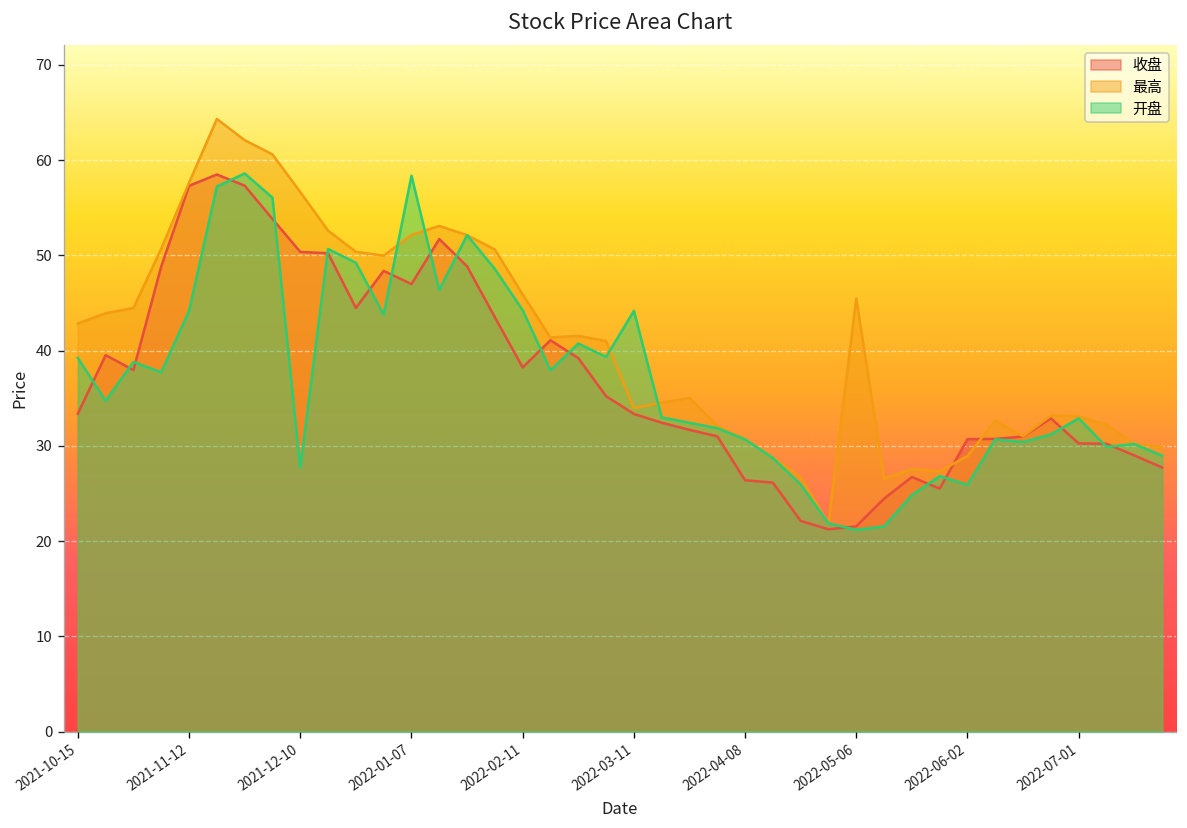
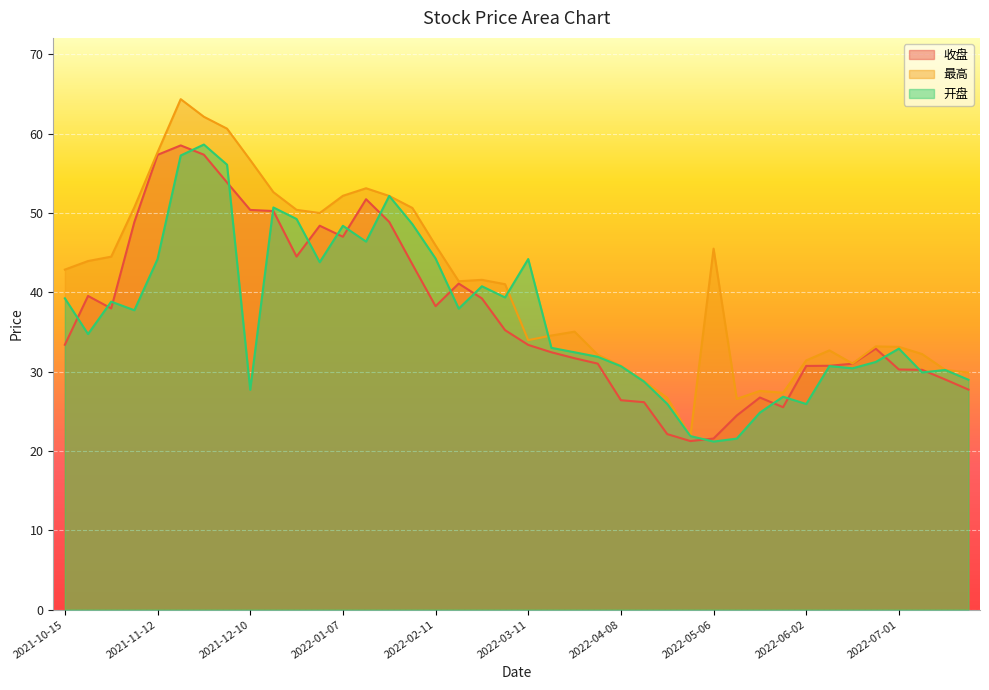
开盘, 2022-01-07: 58 -> 48
最高, 2022-06-02: 29 -> 31
